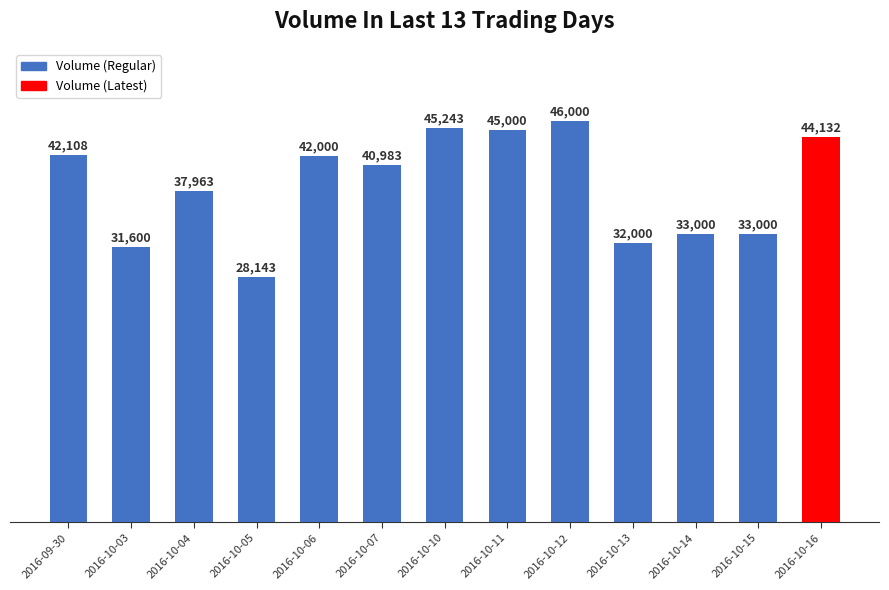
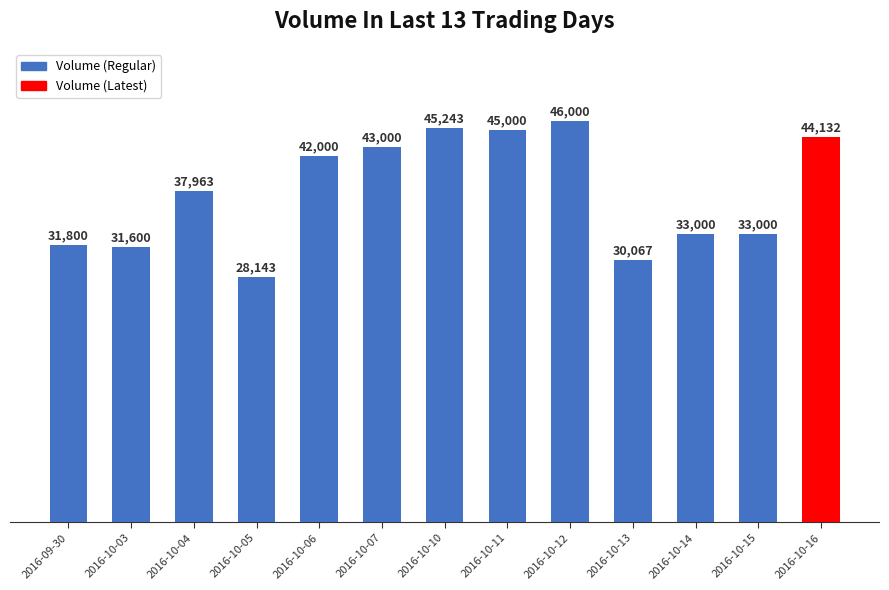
2016-09-30: 42,108 -> 31,800
2016-10-07: 40,983 -> 43,000
2016-10-13: 32,000 -> 30,067
